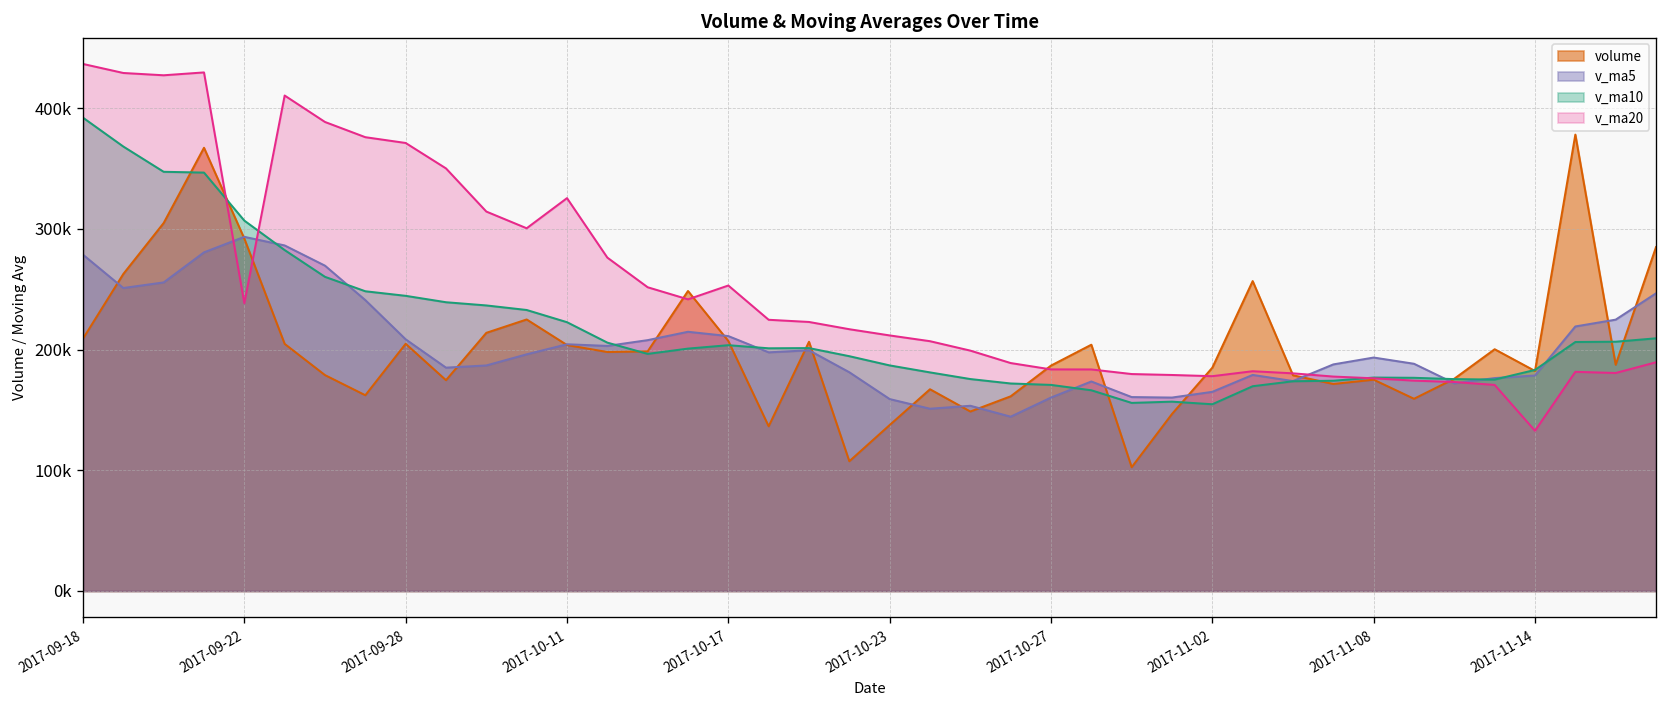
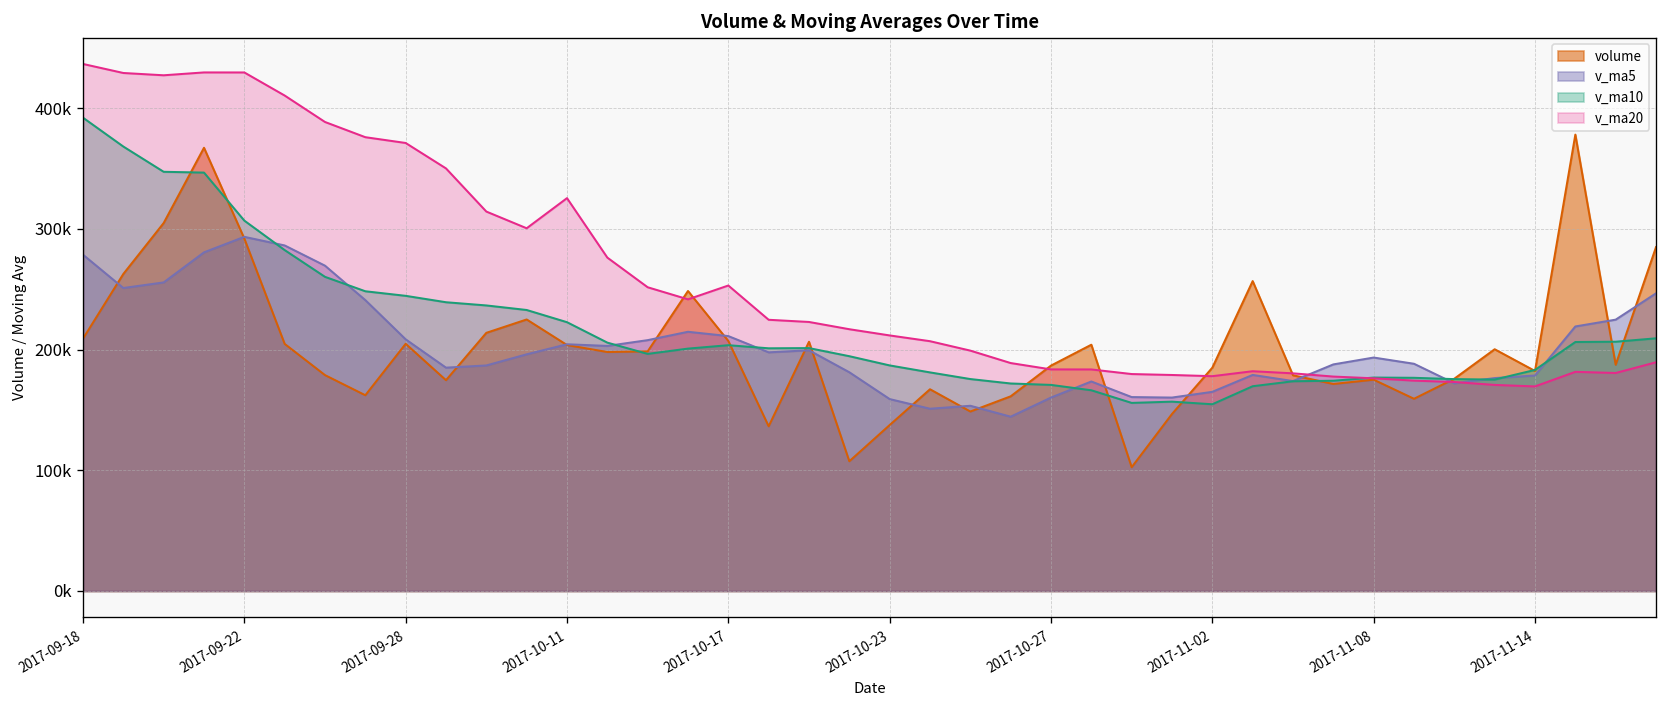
v_ma20, 2017-09-22: 238000 -> 430000
v_ma20, 2017-11-14: 133000 -> 170000
